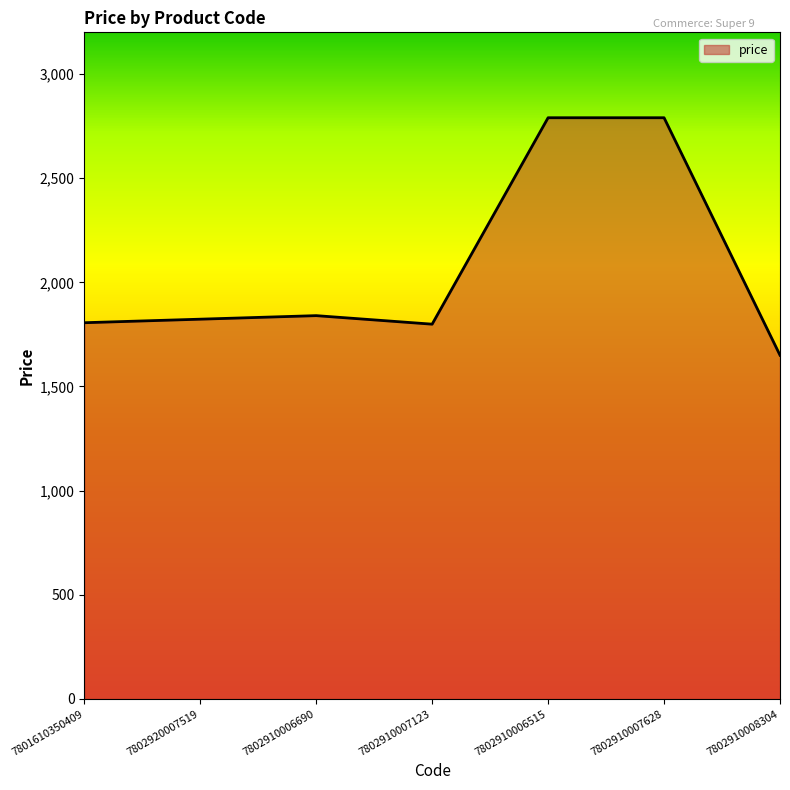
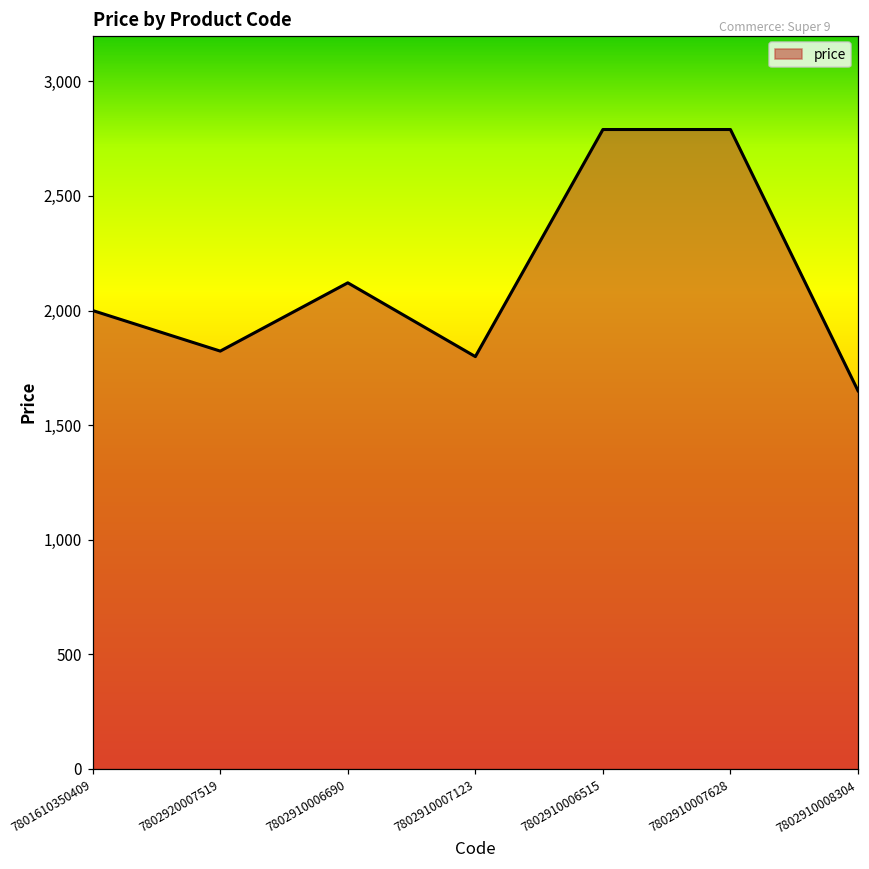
7801610350409: 1,810 -> 2,000
7802910006690: 1,840 -> 2,120
